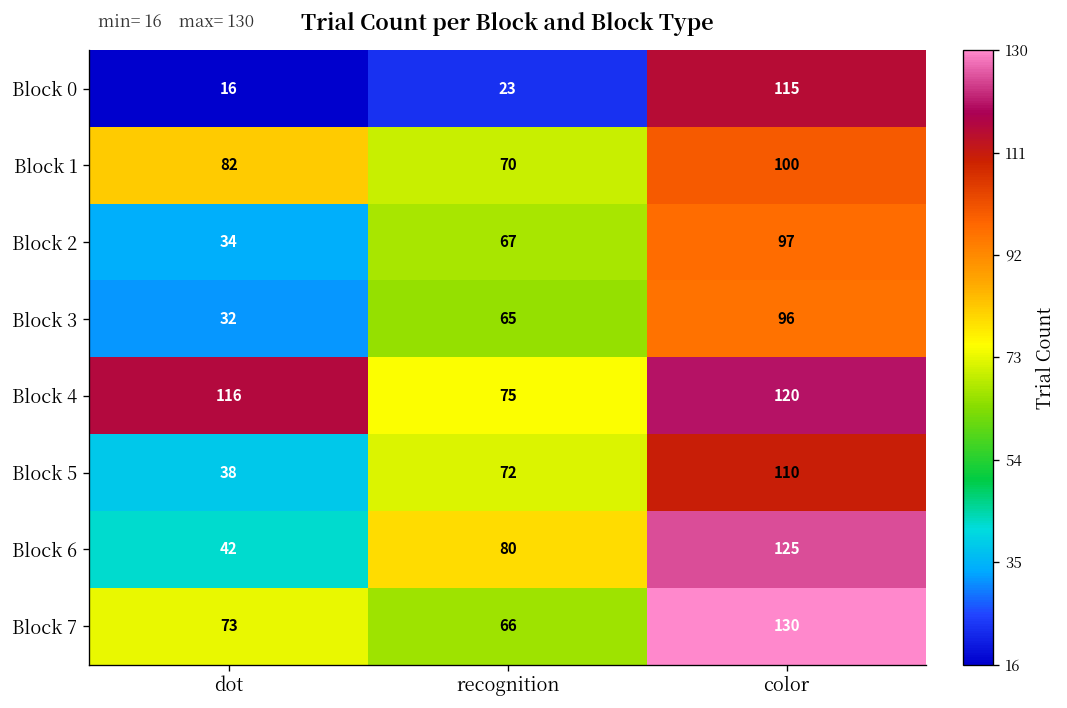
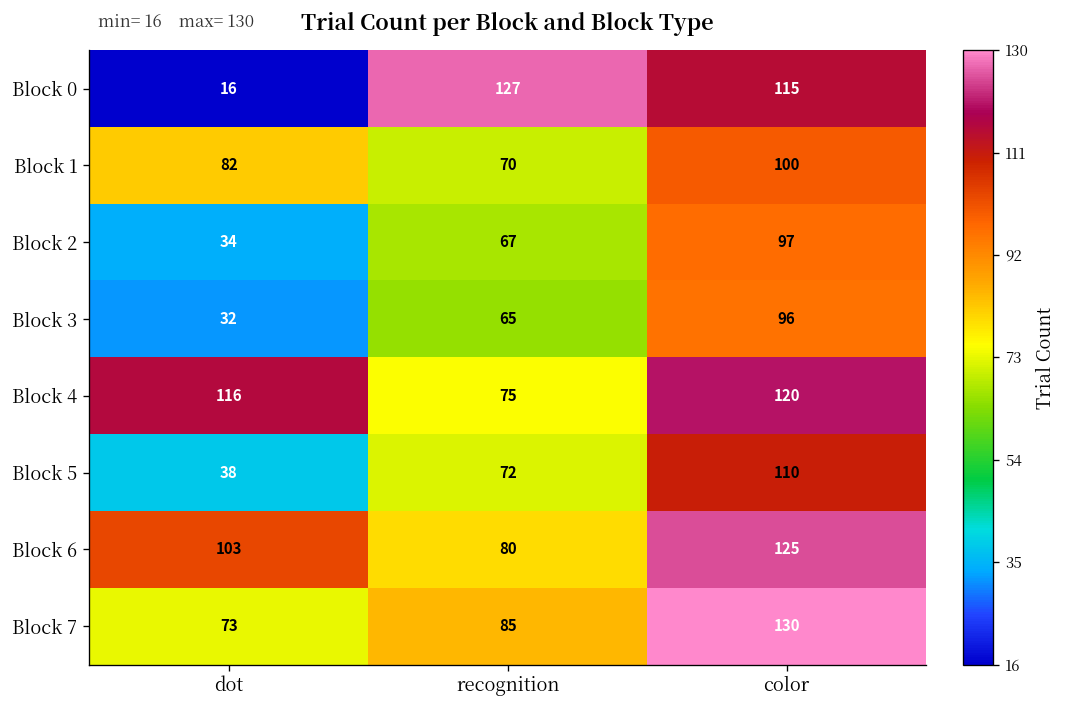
Block 0, recognition: 23 -> 127
Block 6, dot: 42 -> 103
Block 7, recognition: 66 -> 85
